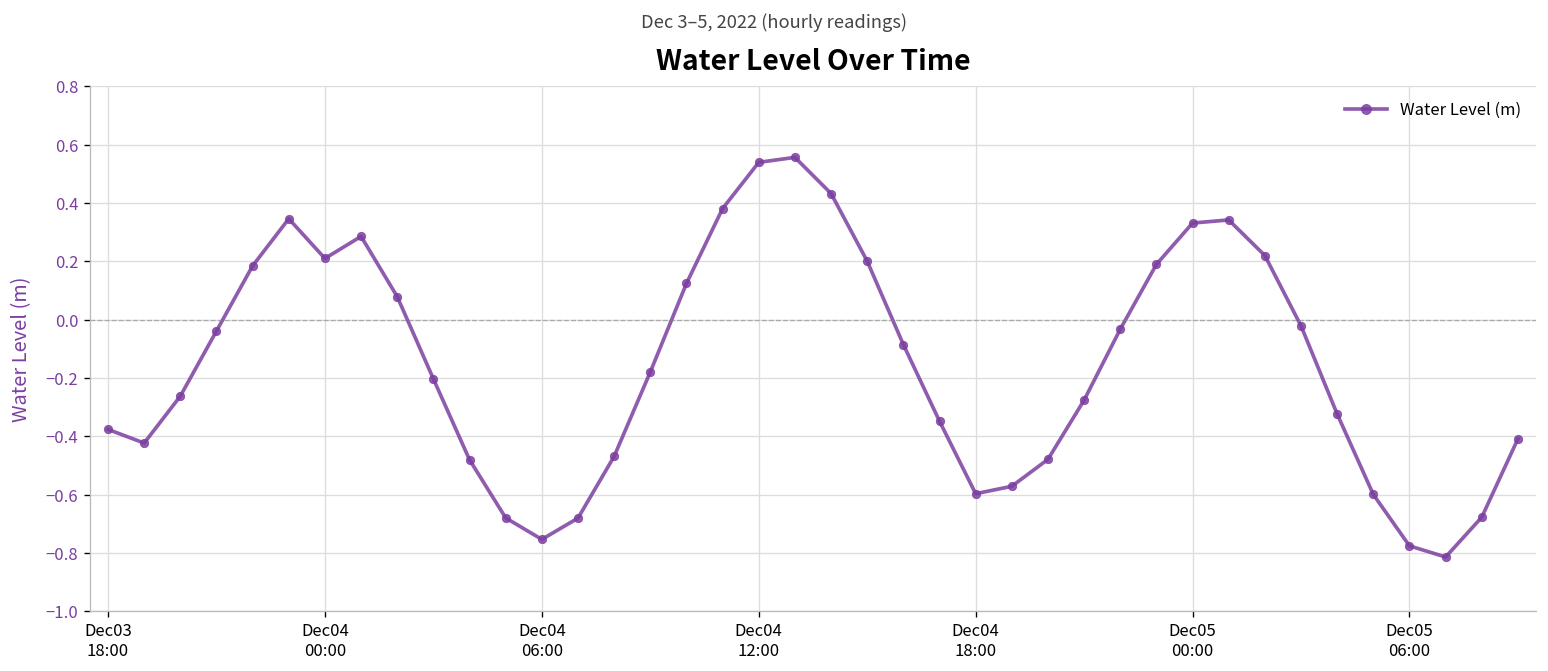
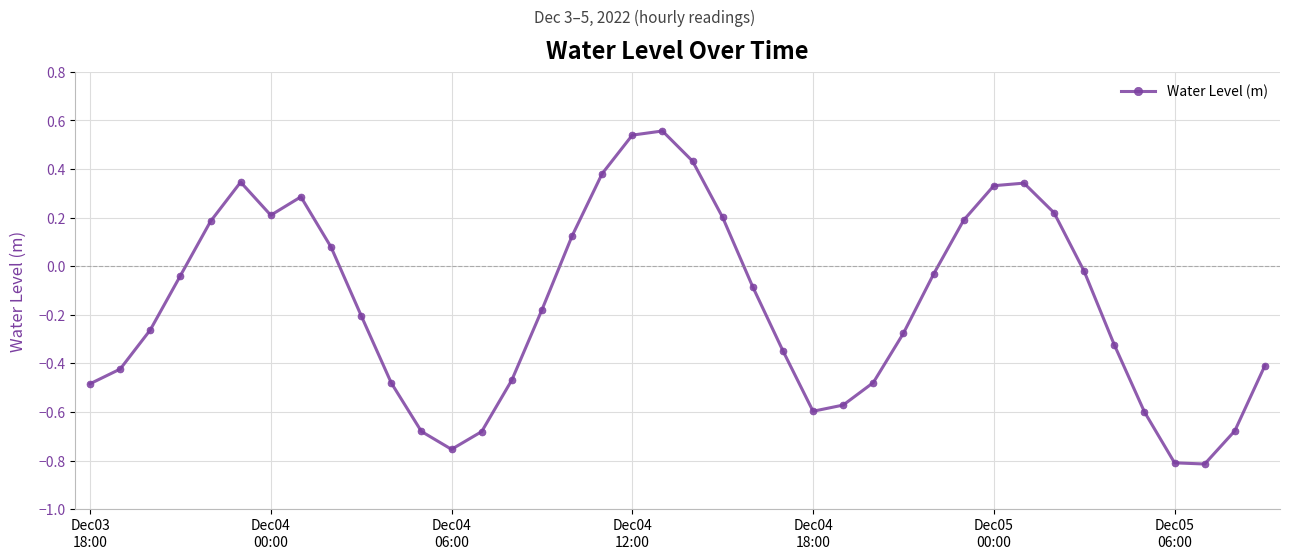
Dec03 18:00: -0.38 -> -0.48
Dec05 06:00: -0.78 -> -0.81
